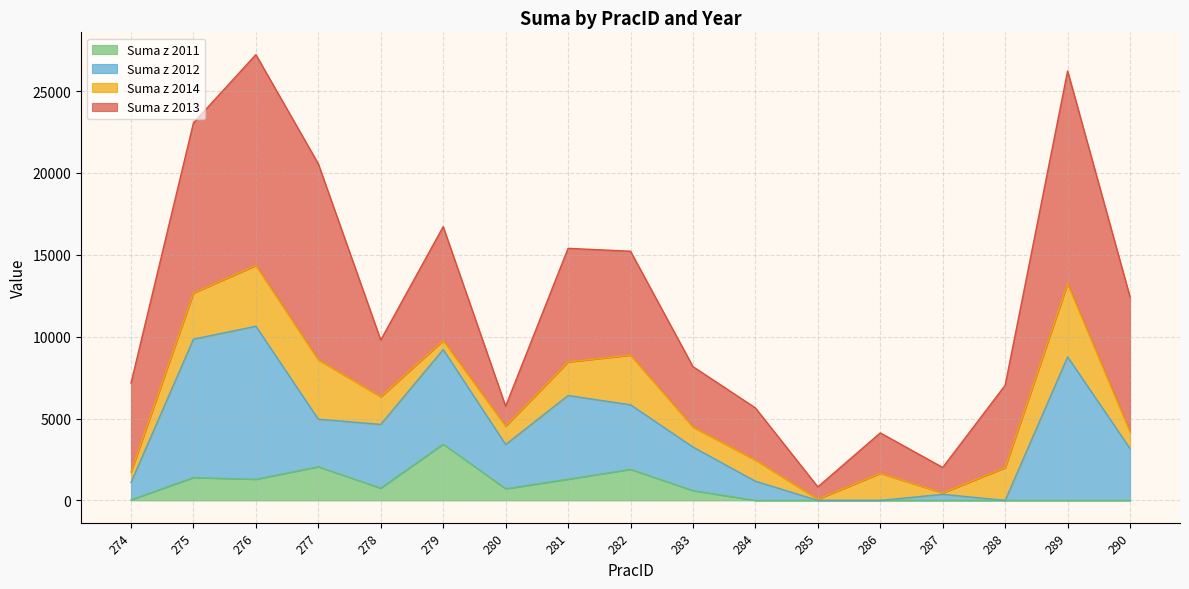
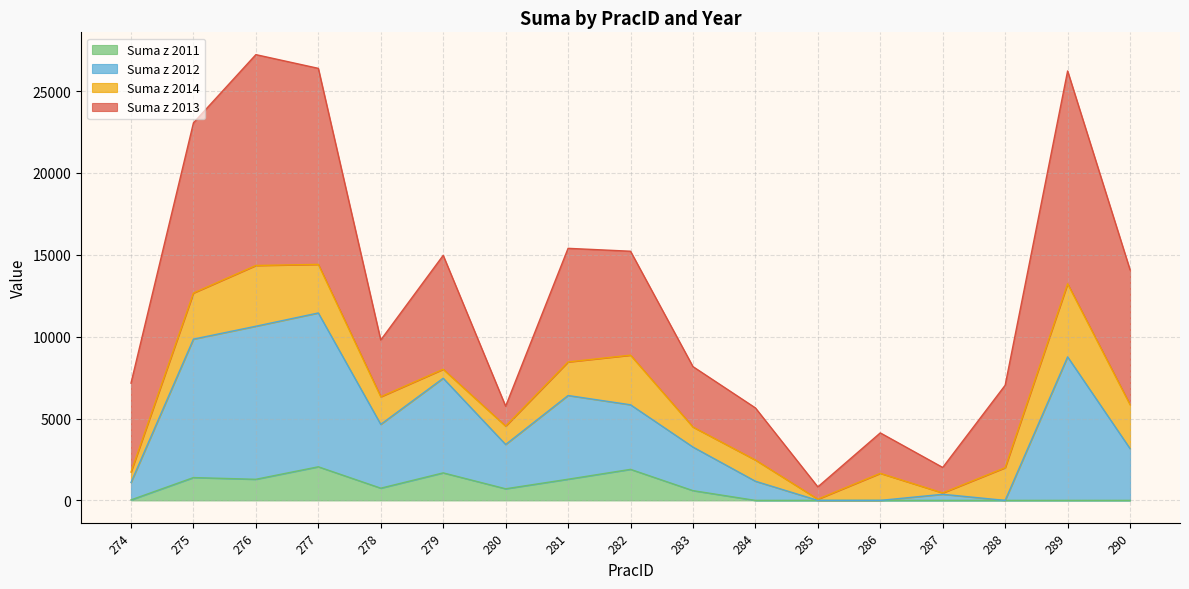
Suma z 2012, 277: 2900 -> 9400
Suma z 2014, 277: 3600 -> 3000
Suma z 2011, 279: 3400 -> 1700
Suma z 2014, 290: 1000 -> 2700
